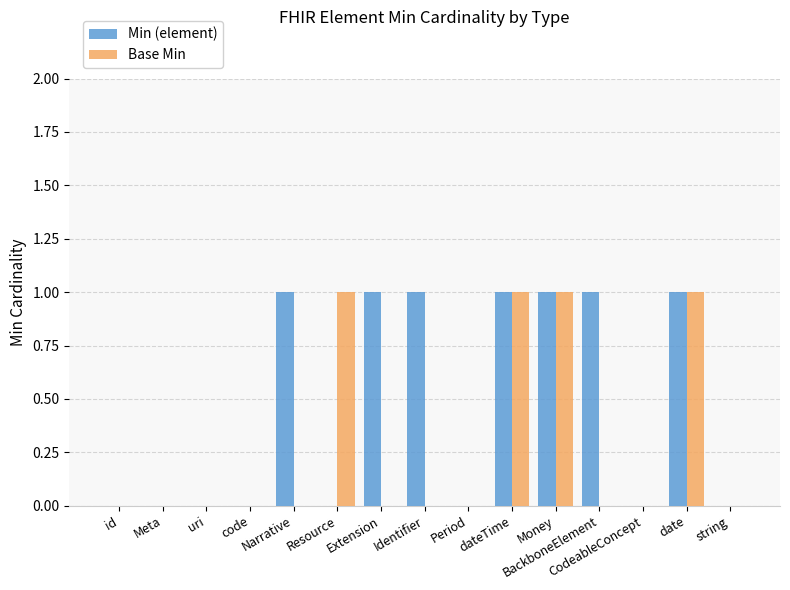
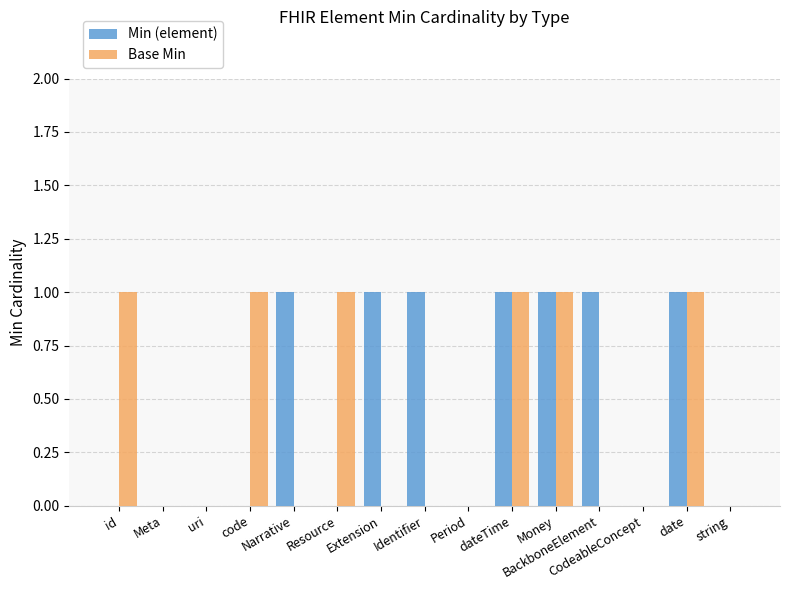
Base Min, id: 0 -> 1
Base Min, code: 0 -> 1
